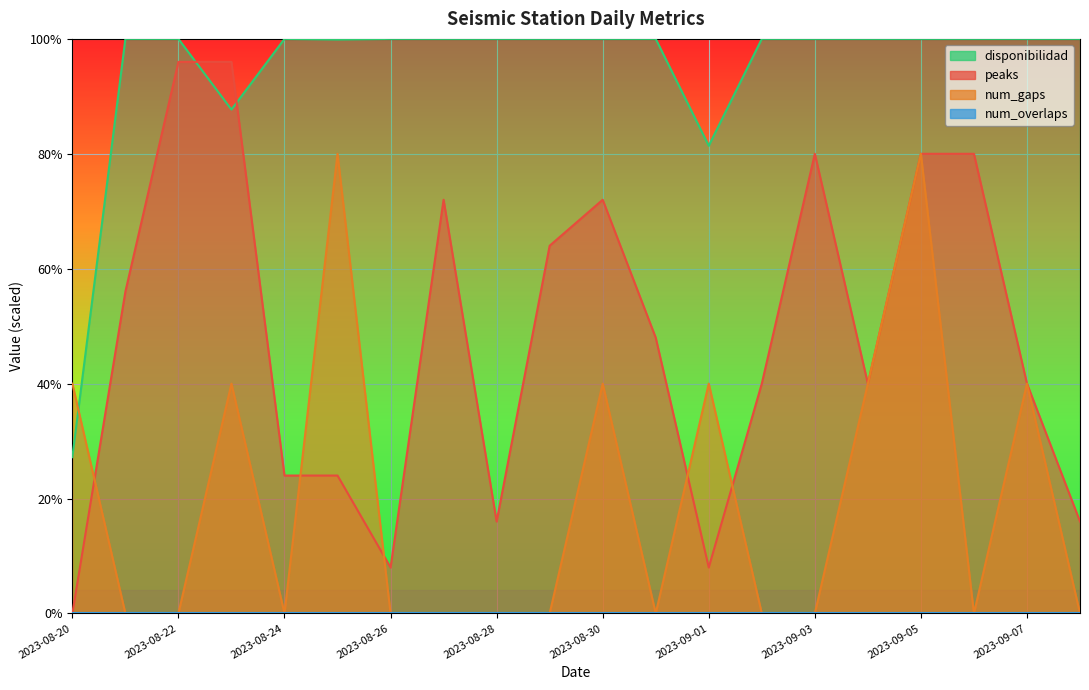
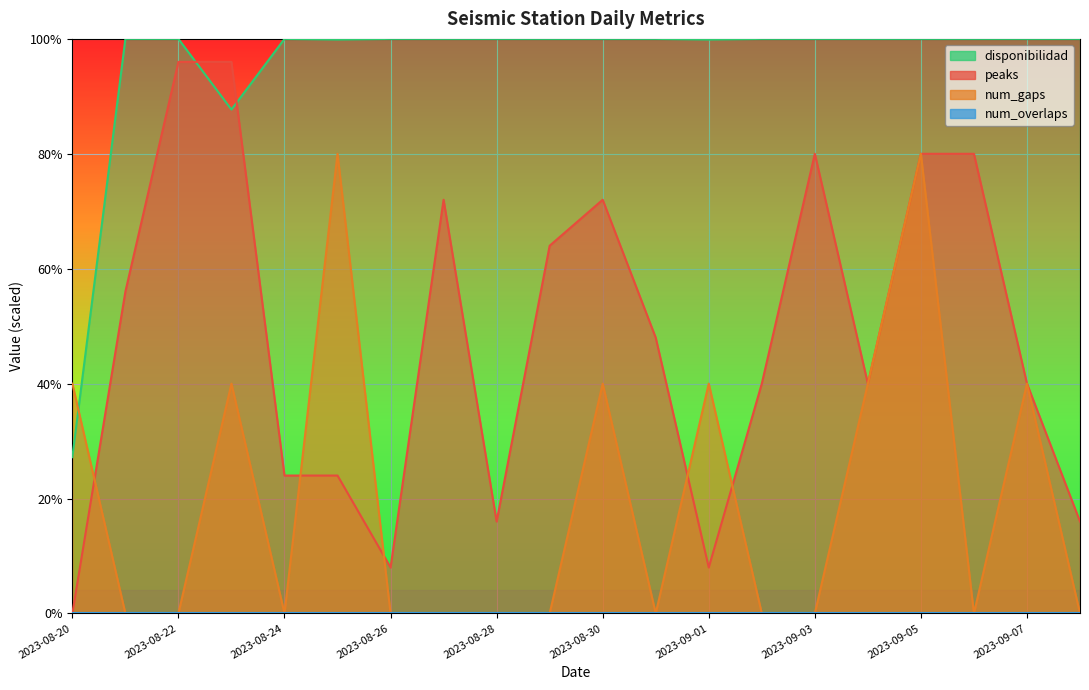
disponibilidad, 2023-09-01: 81% -> 100%
